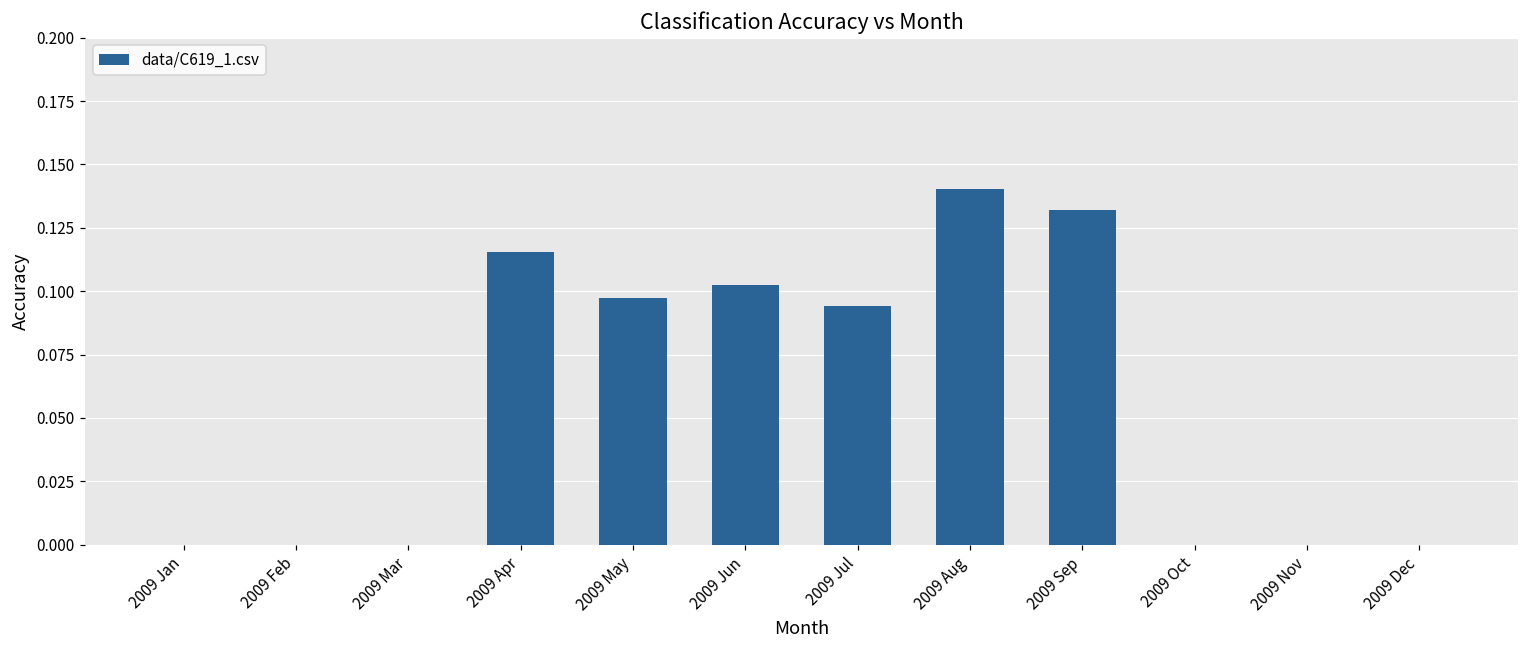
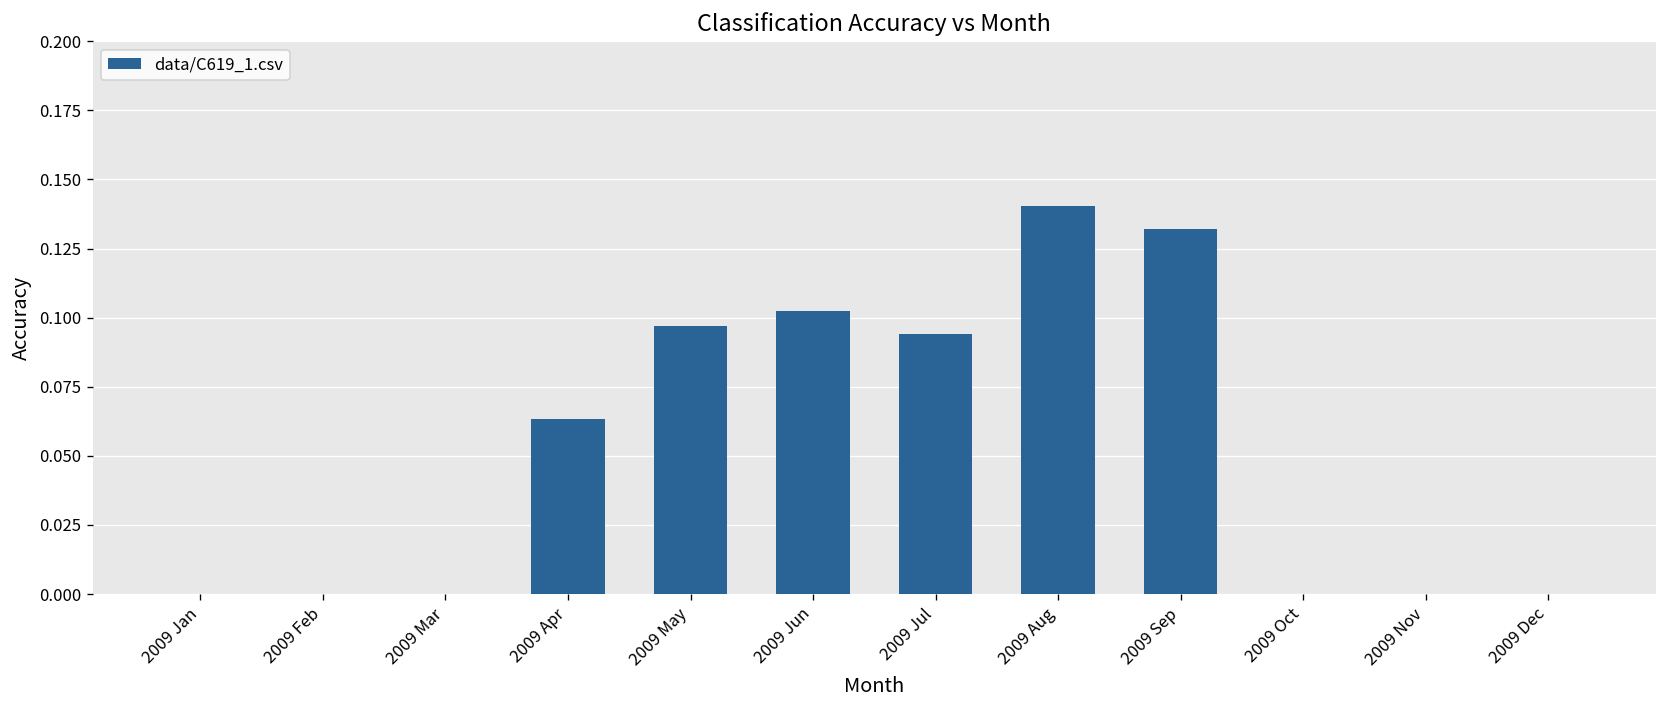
2009 Apr: 0.116 -> 0.063
